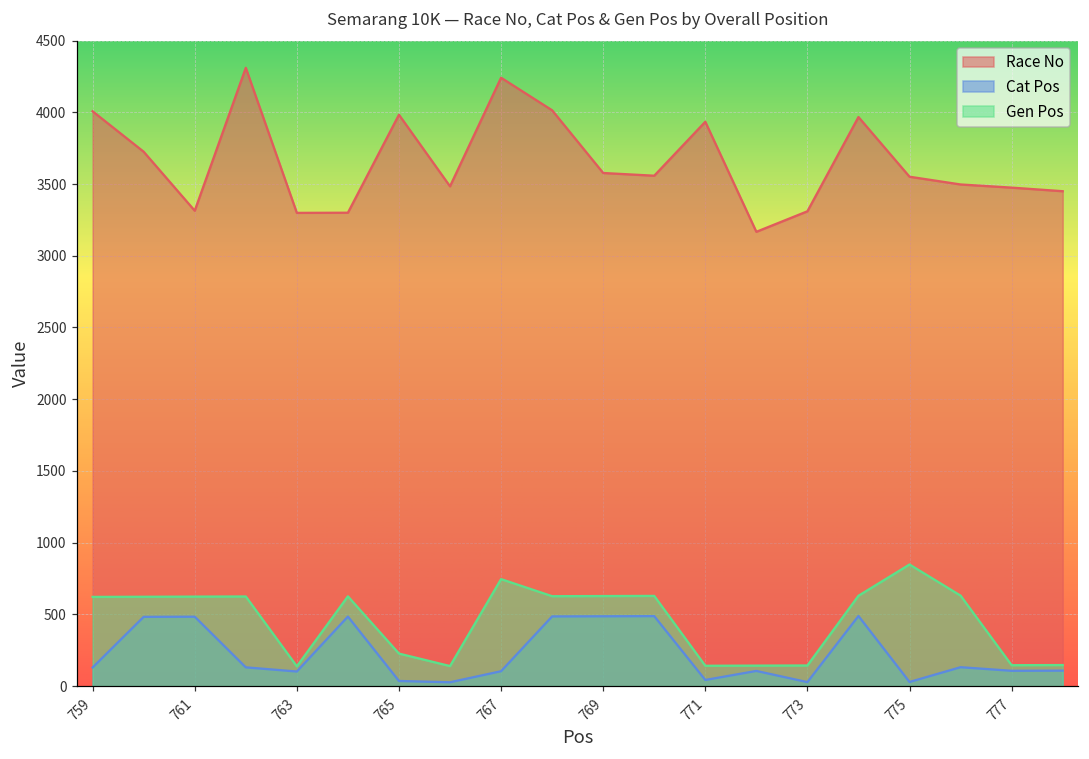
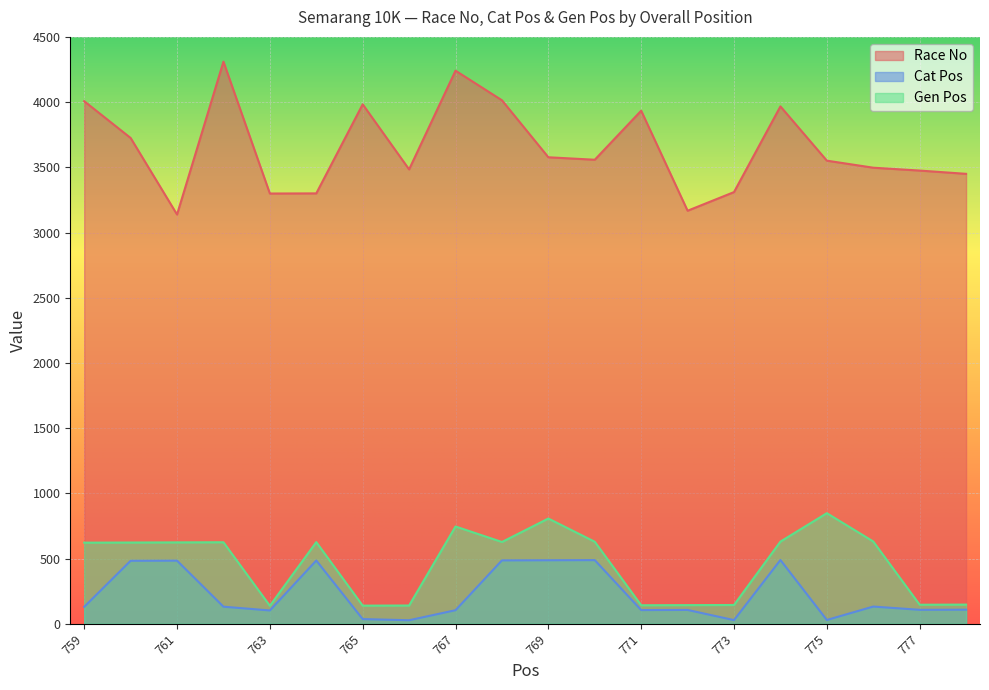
Race No, 761: 3310 -> 3140
Gen Pos, 765: 230 -> 140
Gen Pos, 769: 630 -> 810
Cat Pos, 771: 40 -> 110
